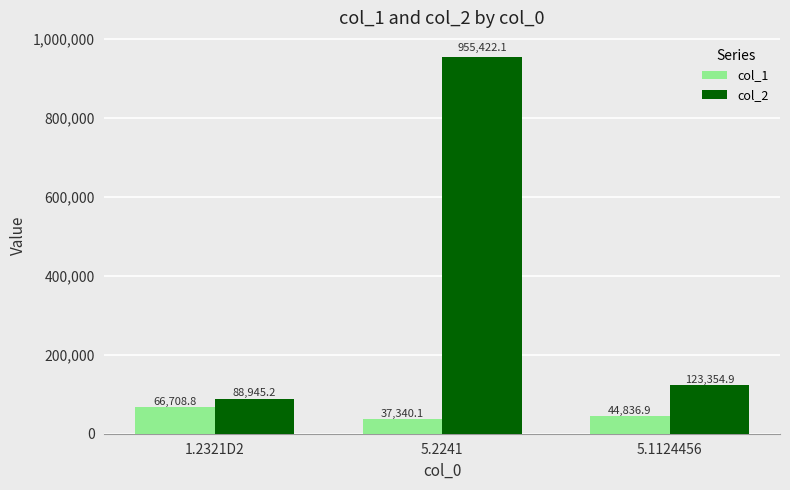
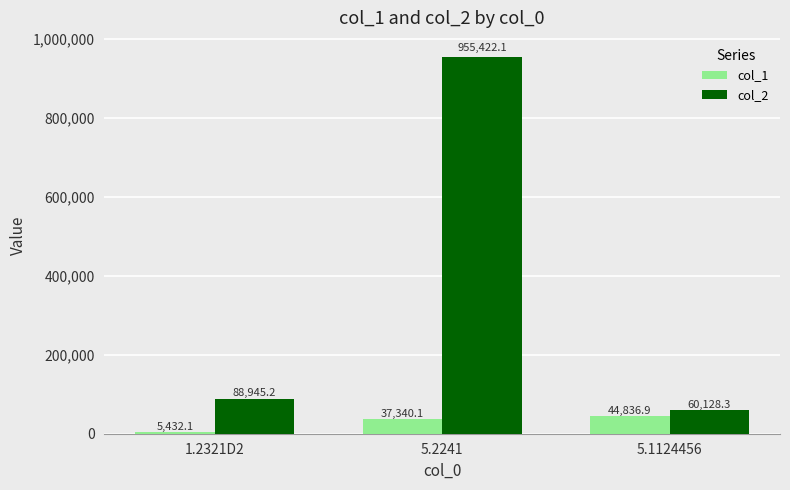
col_1, 1.2321D2: 66,708.8 -> 5,432.1
col_2, 5.1124456: 123,354.9 -> 60,128.3
